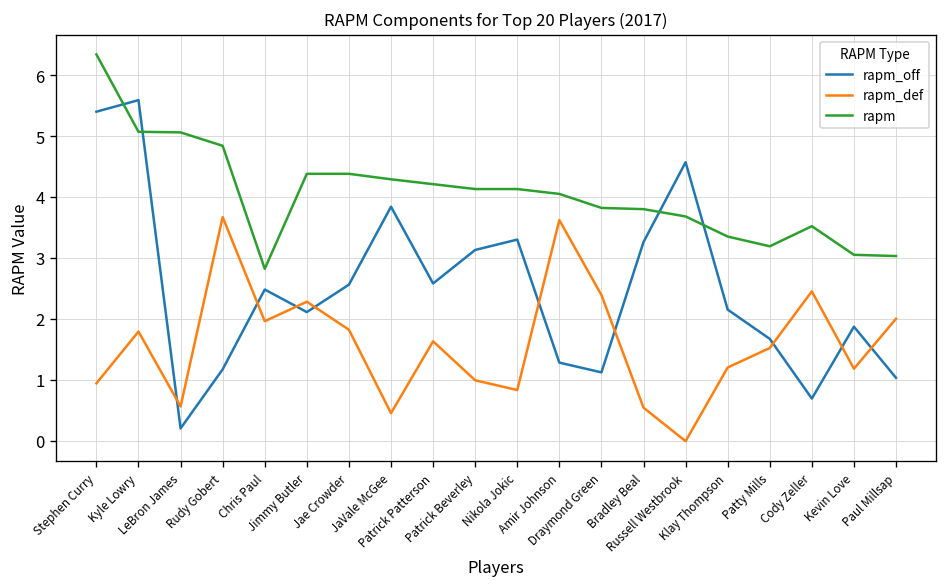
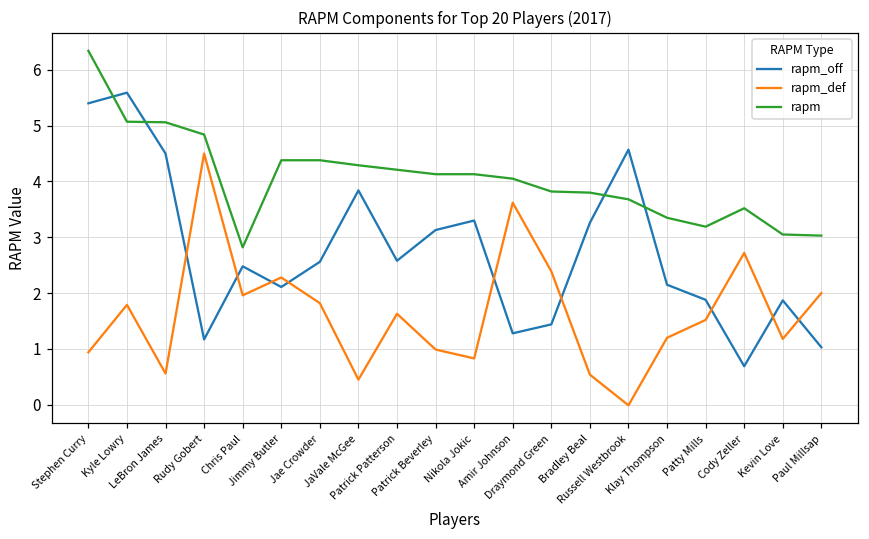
rapm_off, LeBron James: 0.2 -> 4.5
rapm_def, Rudy Gobert: 3.7 -> 4.5
rapm_off, Draymond Green: 1.1 -> 1.4
rapm_off, Patty Mills: 1.7 -> 1.9
rapm_def, Cody Zeller: 2.5 -> 2.7
